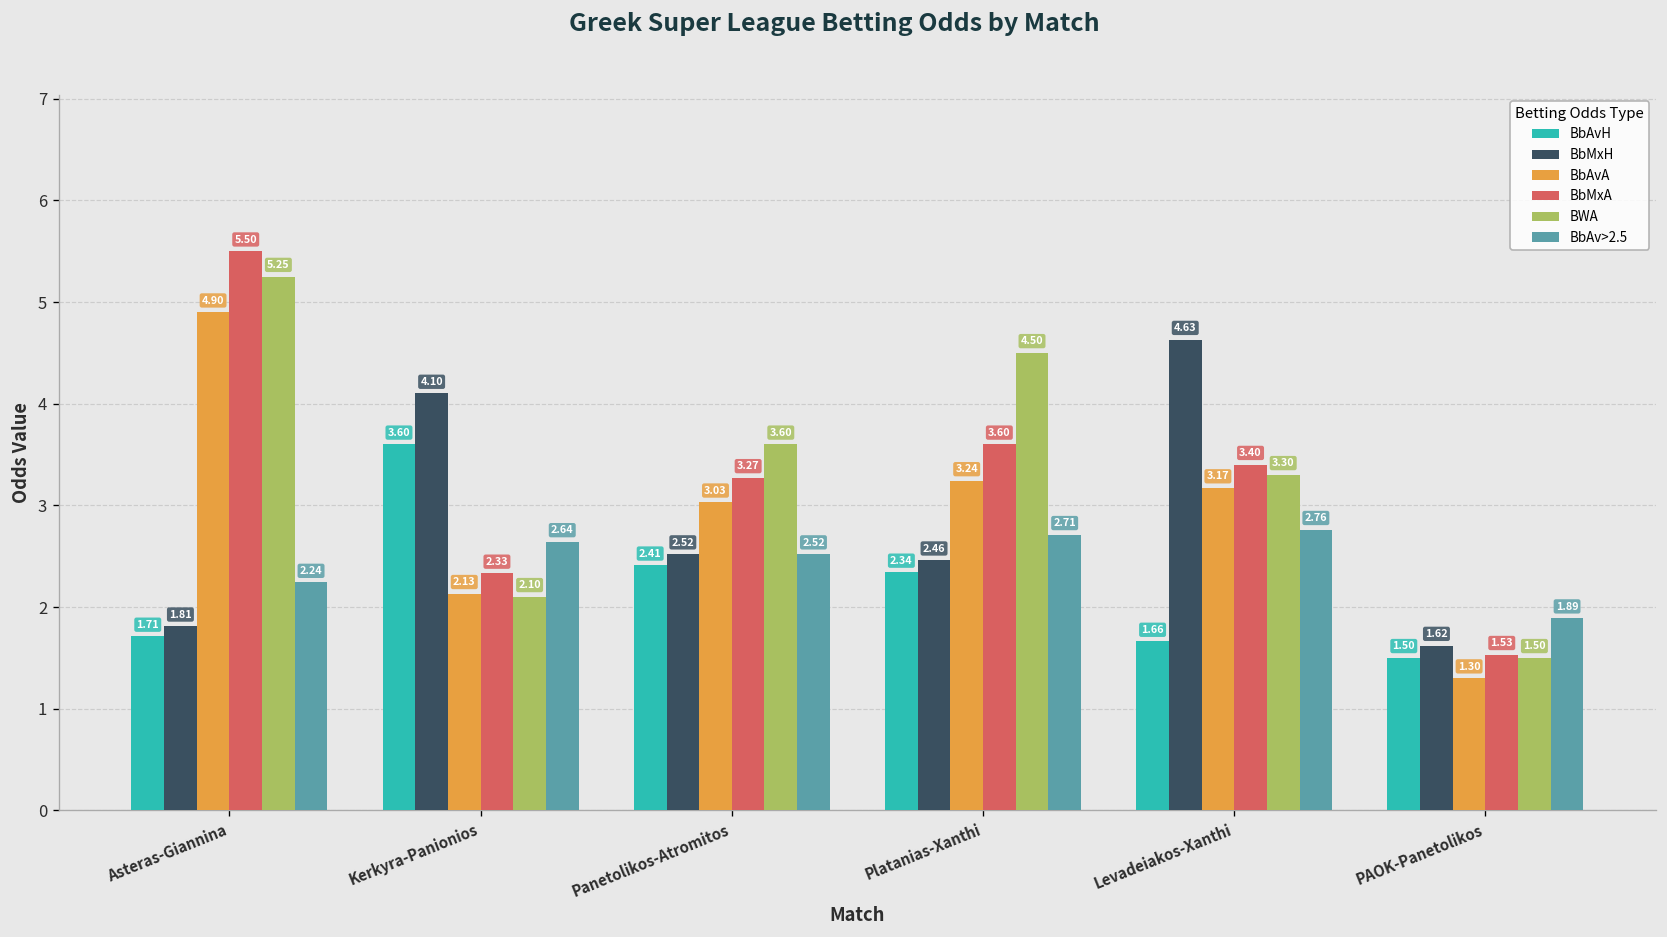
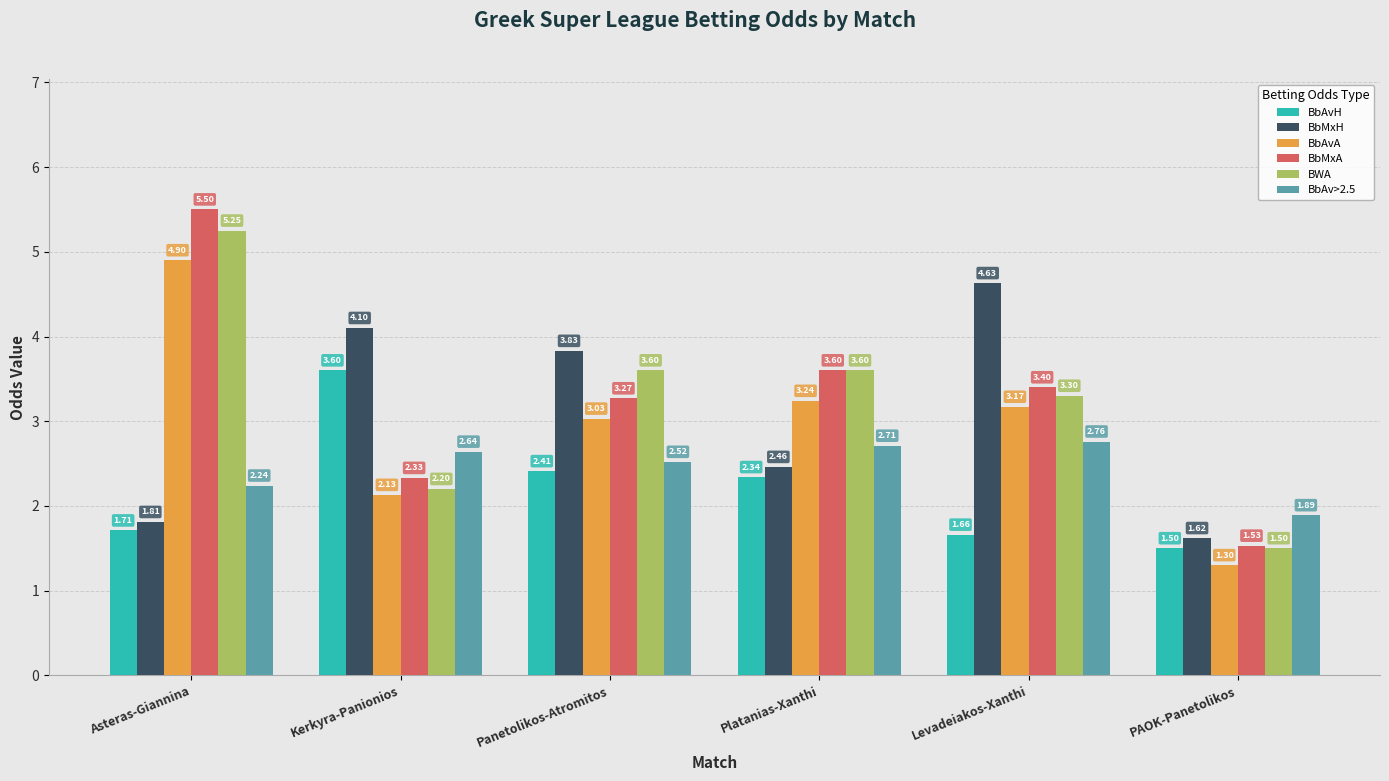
BWA, Kerkyra-Panionios: 2.10 -> 2.20
BbMxH, Panetolikos-Atromitos: 2.52 -> 3.83
BWA, Platanias-Xanthi: 4.50 -> 3.60
